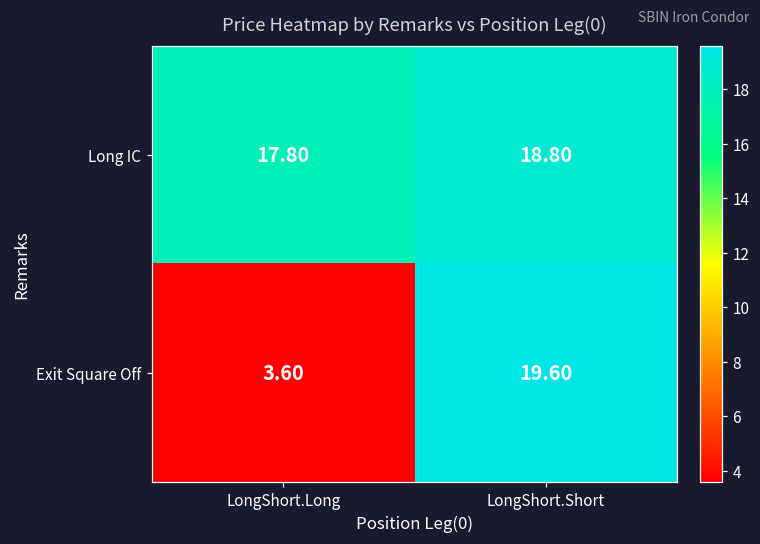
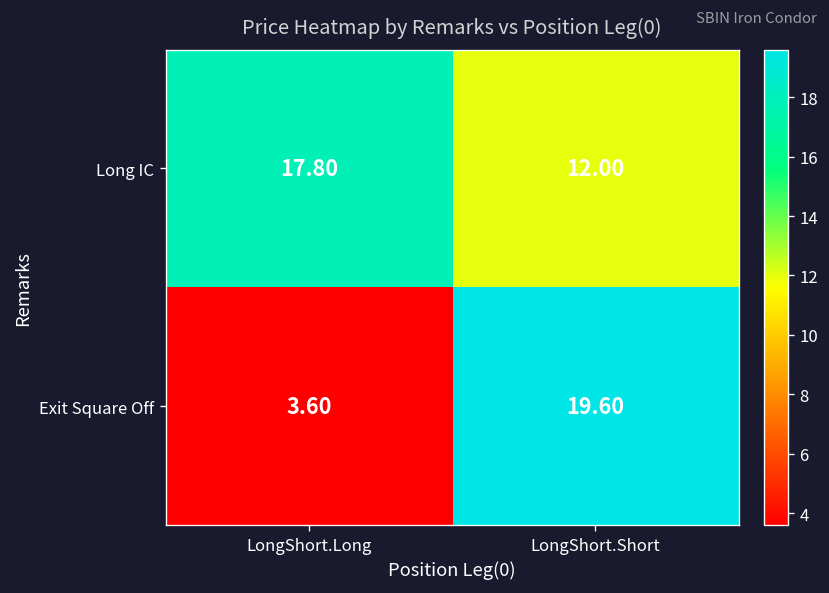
Long IC, LongShort.Short: 18.80 -> 12.00
